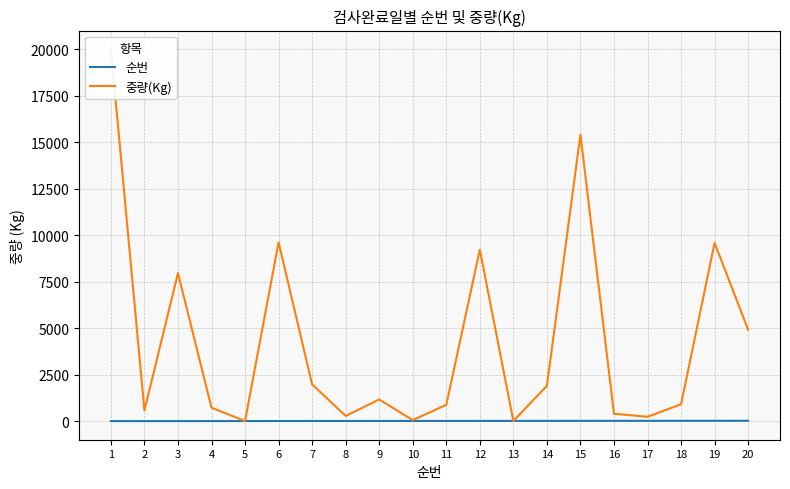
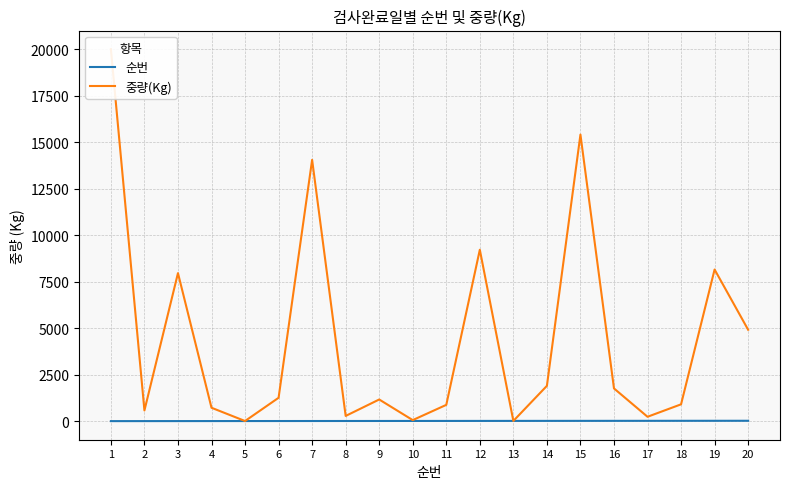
중량(Kg), 6: 9600 -> 1300
중량(Kg), 7: 2000 -> 14000
중량(Kg), 16: 400 -> 1800
중량(Kg), 19: 9600 -> 8200
